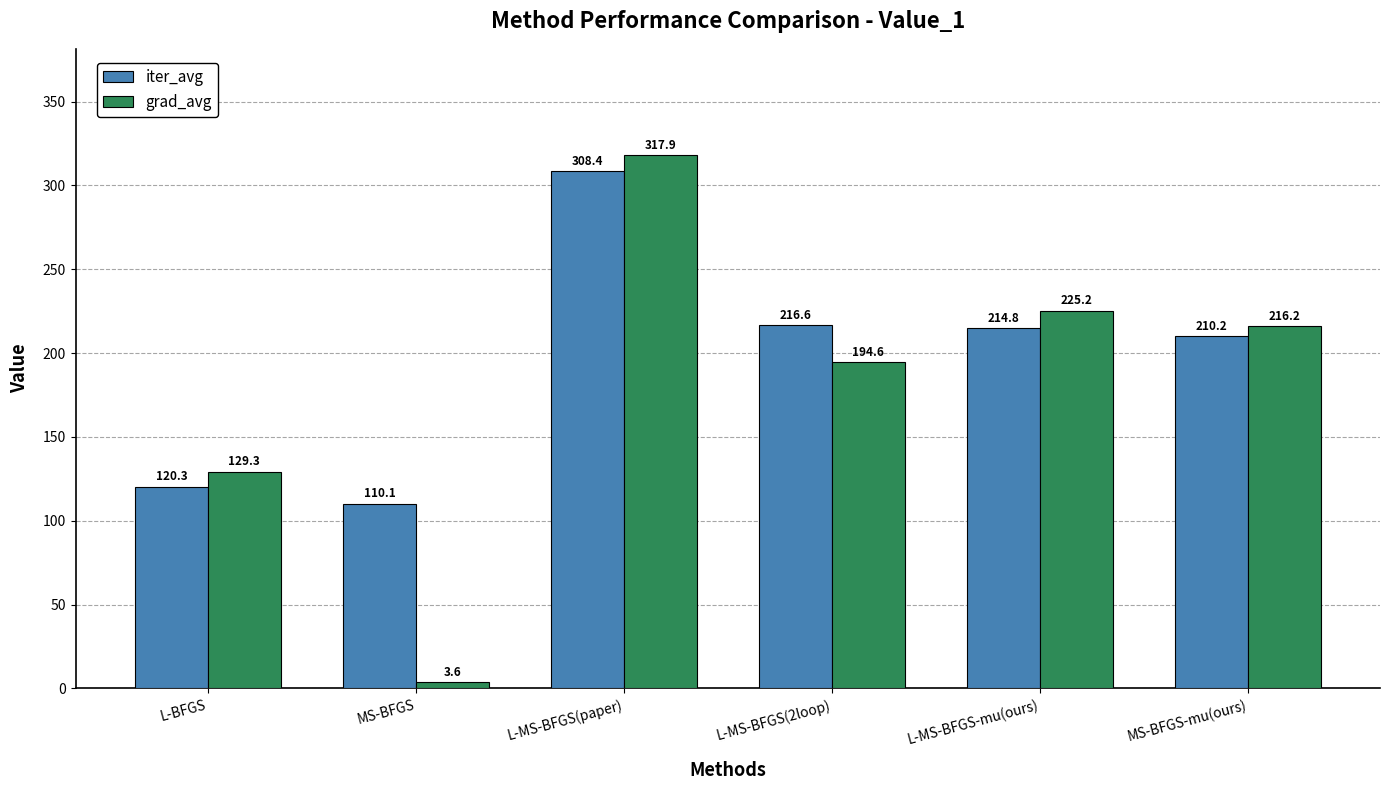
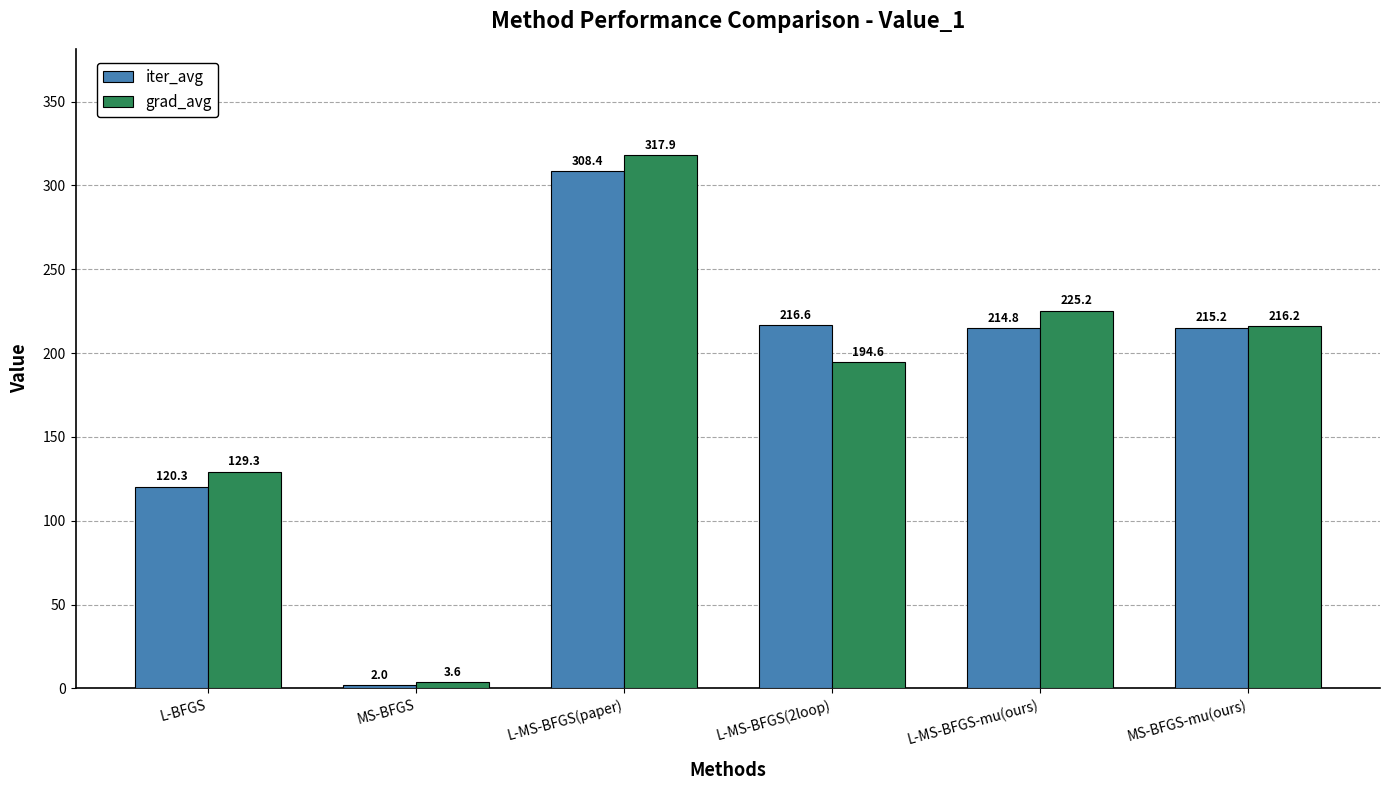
iter_avg, MS-BFGS: 110.1 -> 2.0
iter_avg, MS-BFGS-mu(ours): 210.2 -> 215.2
